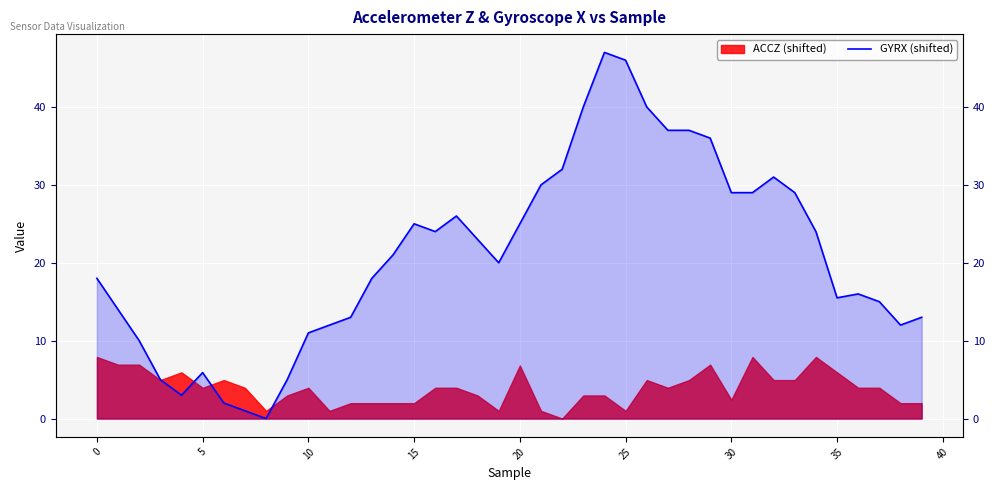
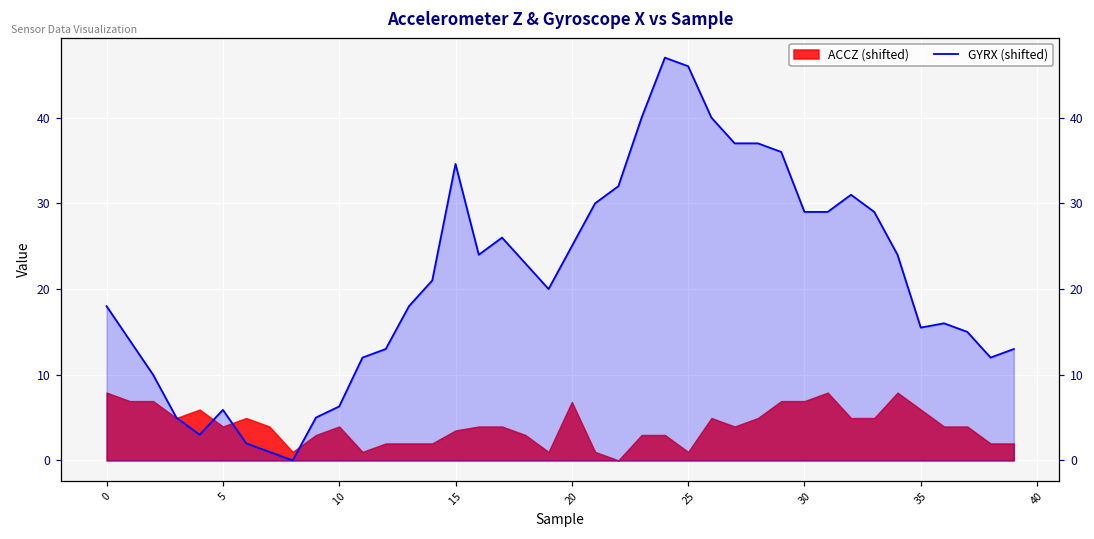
GYRX (shifted), 10: 11 -> 6
GYRX (shifted), 15: 25 -> 35
ACCZ (shifted), 15: 2 -> 3
ACCZ (shifted), 30: 2 -> 7
